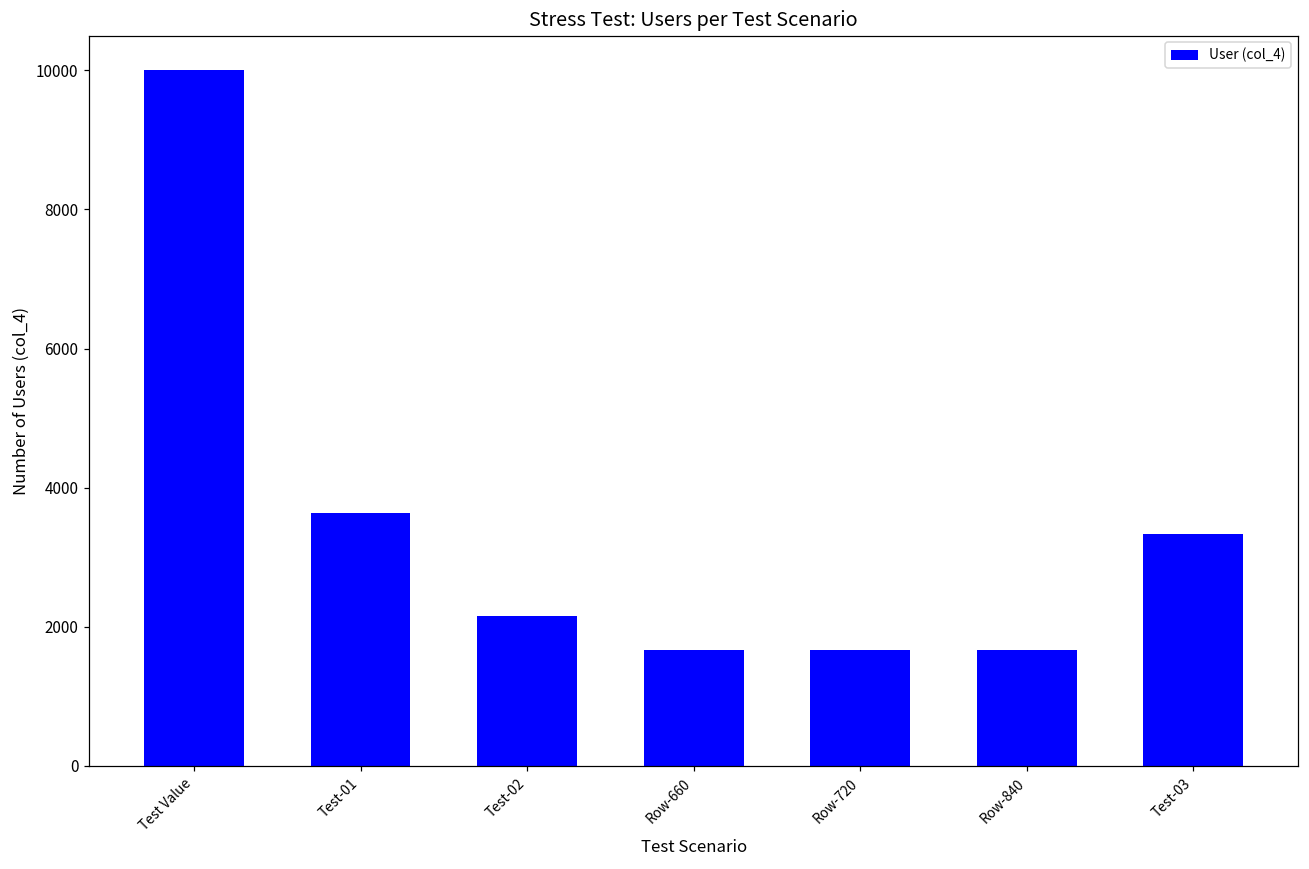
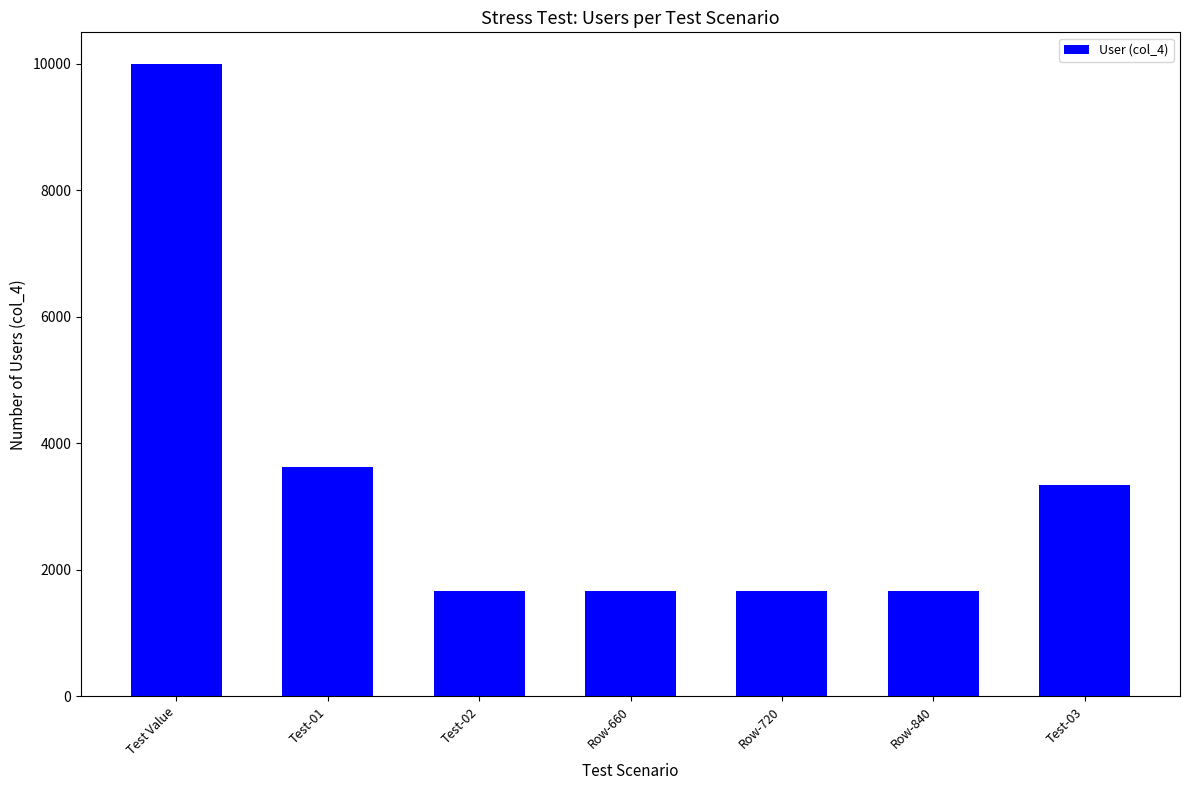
Test-02: 2200 -> 1700
